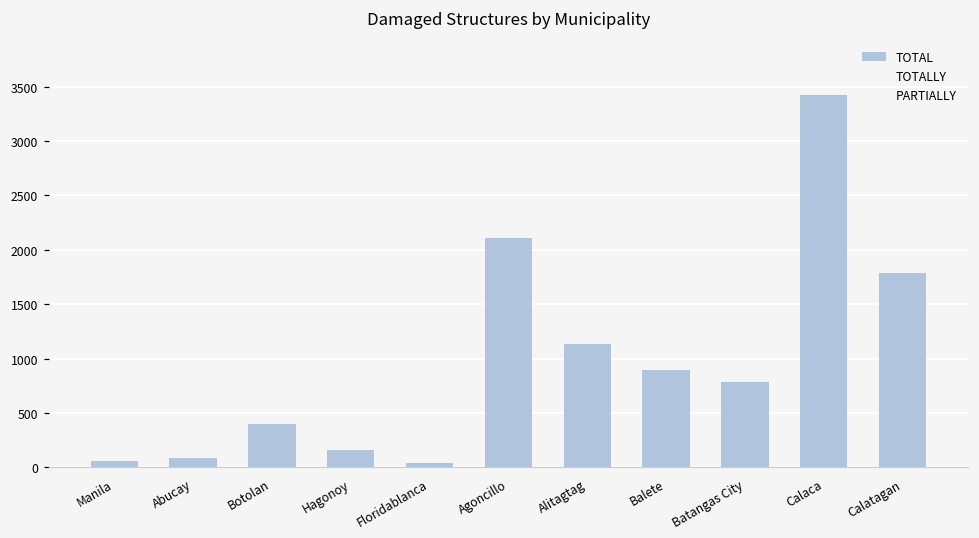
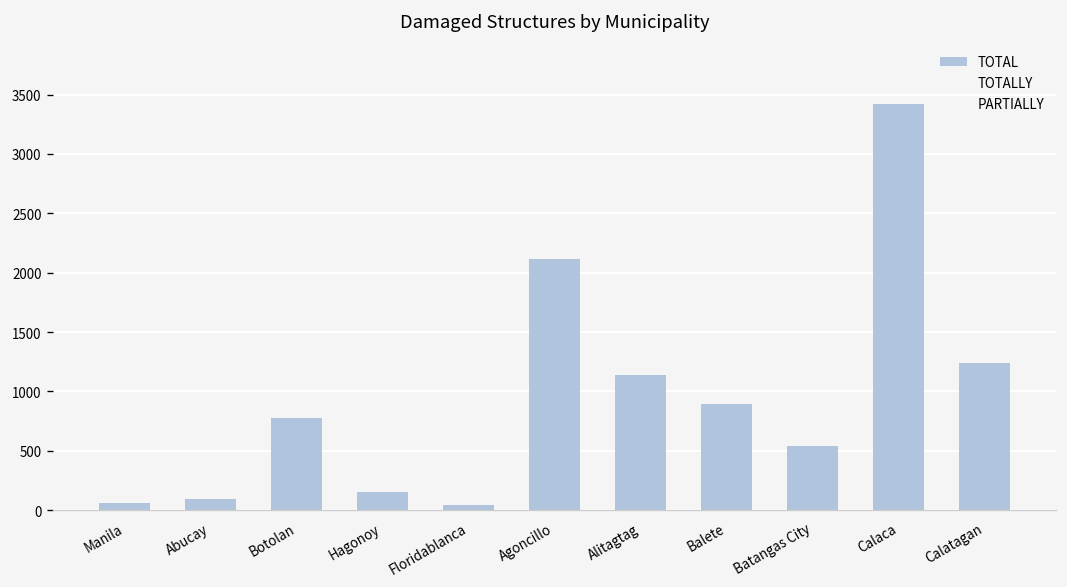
TOTAL, Botolan: 400 -> 800
TOTAL, Batangas City: 800 -> 500
TOTAL, Calatagan: 1800 -> 1200
